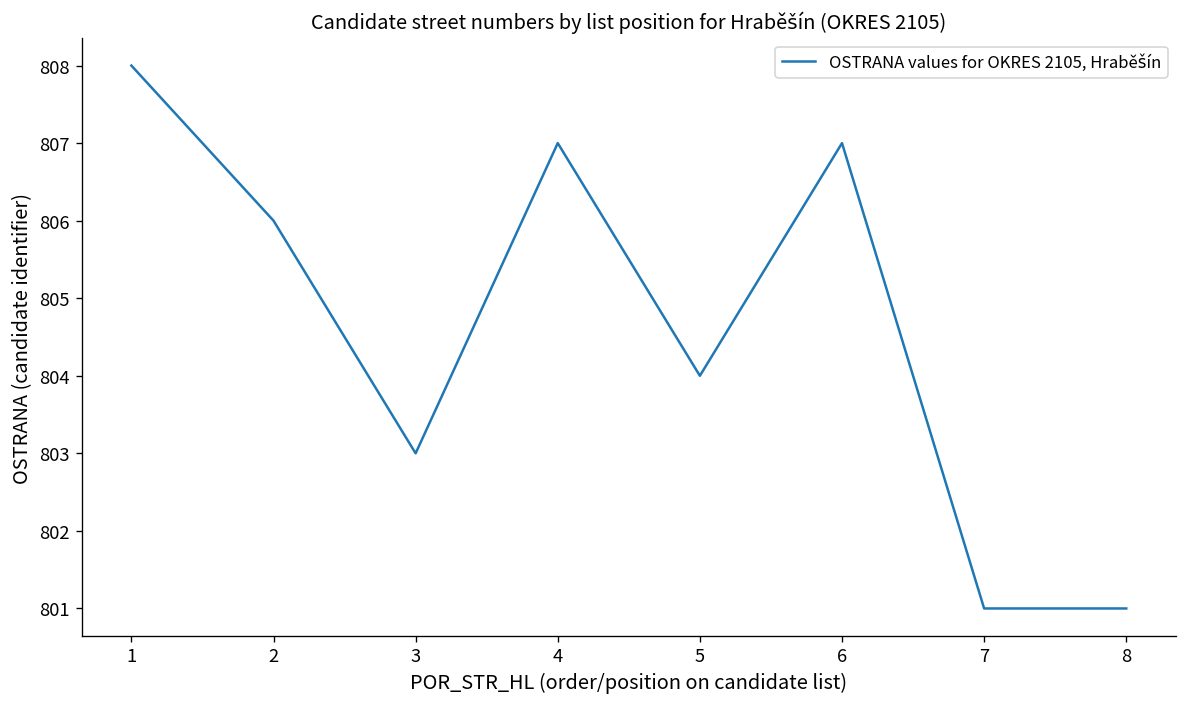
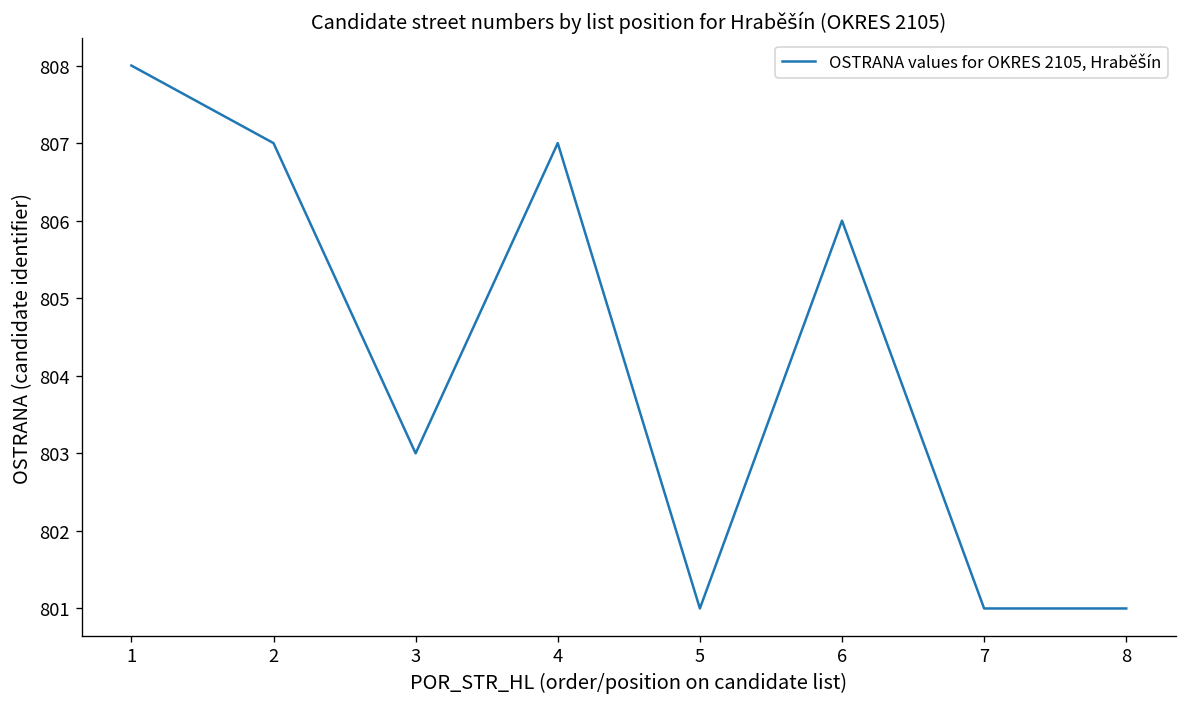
2: 806 -> 807
5: 804 -> 801
6: 807 -> 806
